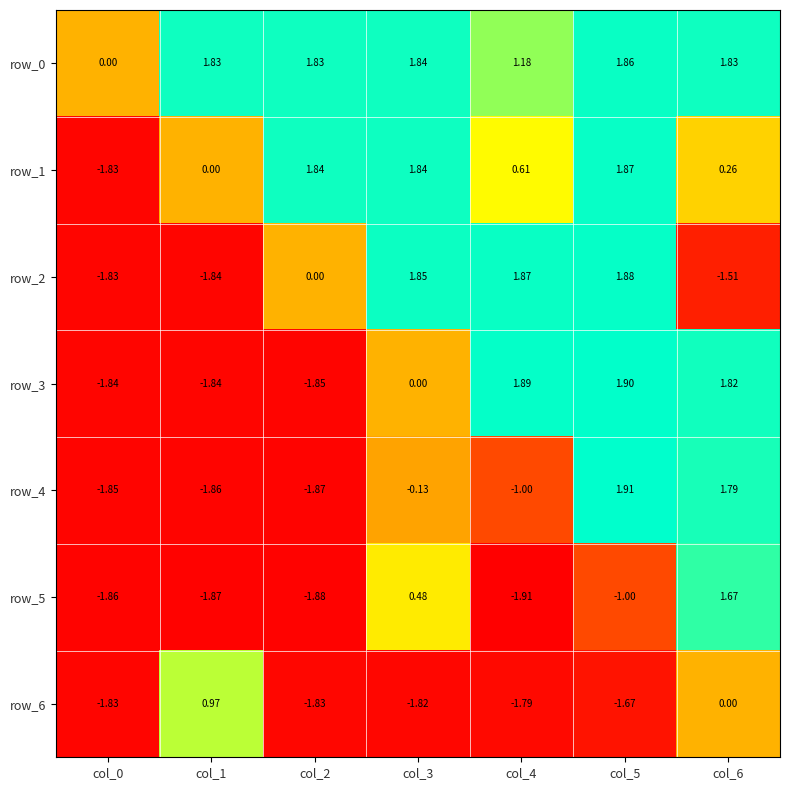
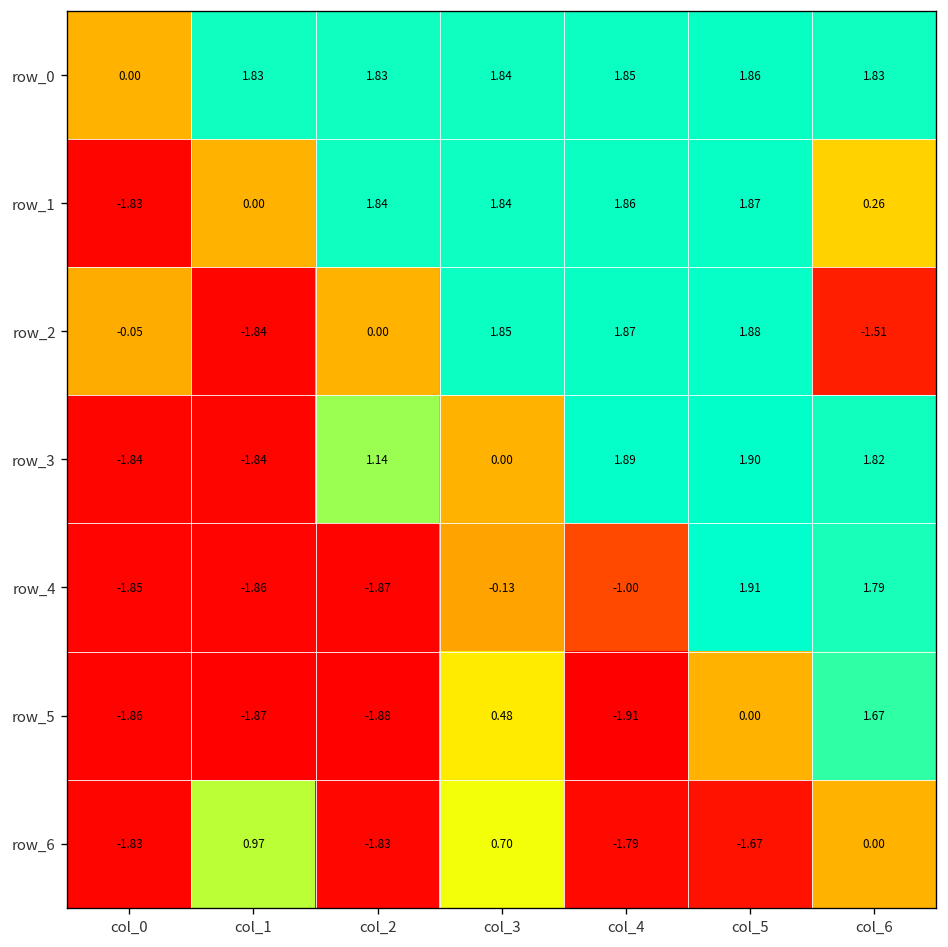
row_0, col_4: 1.18 -> 1.85
row_1, col_4: 0.61 -> 1.86
row_2, col_0: -1.83 -> -0.05
row_3, col_2: -1.85 -> 1.14
row_5, col_5: -1.00 -> 0.00
row_6, col_3: -1.82 -> 0.70
